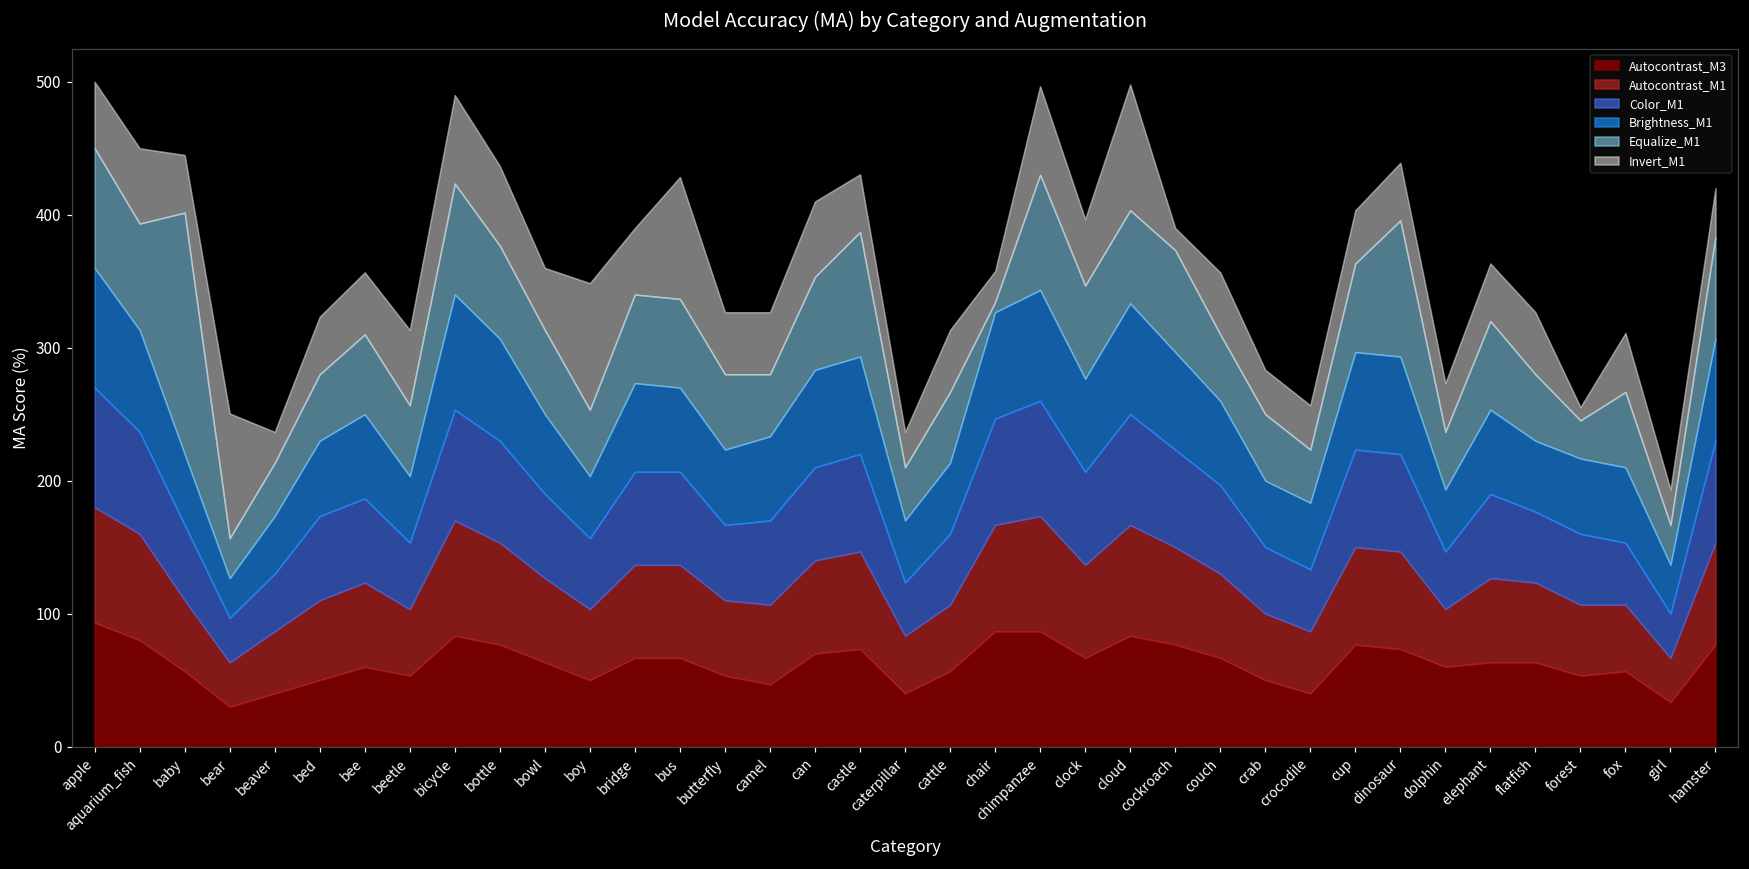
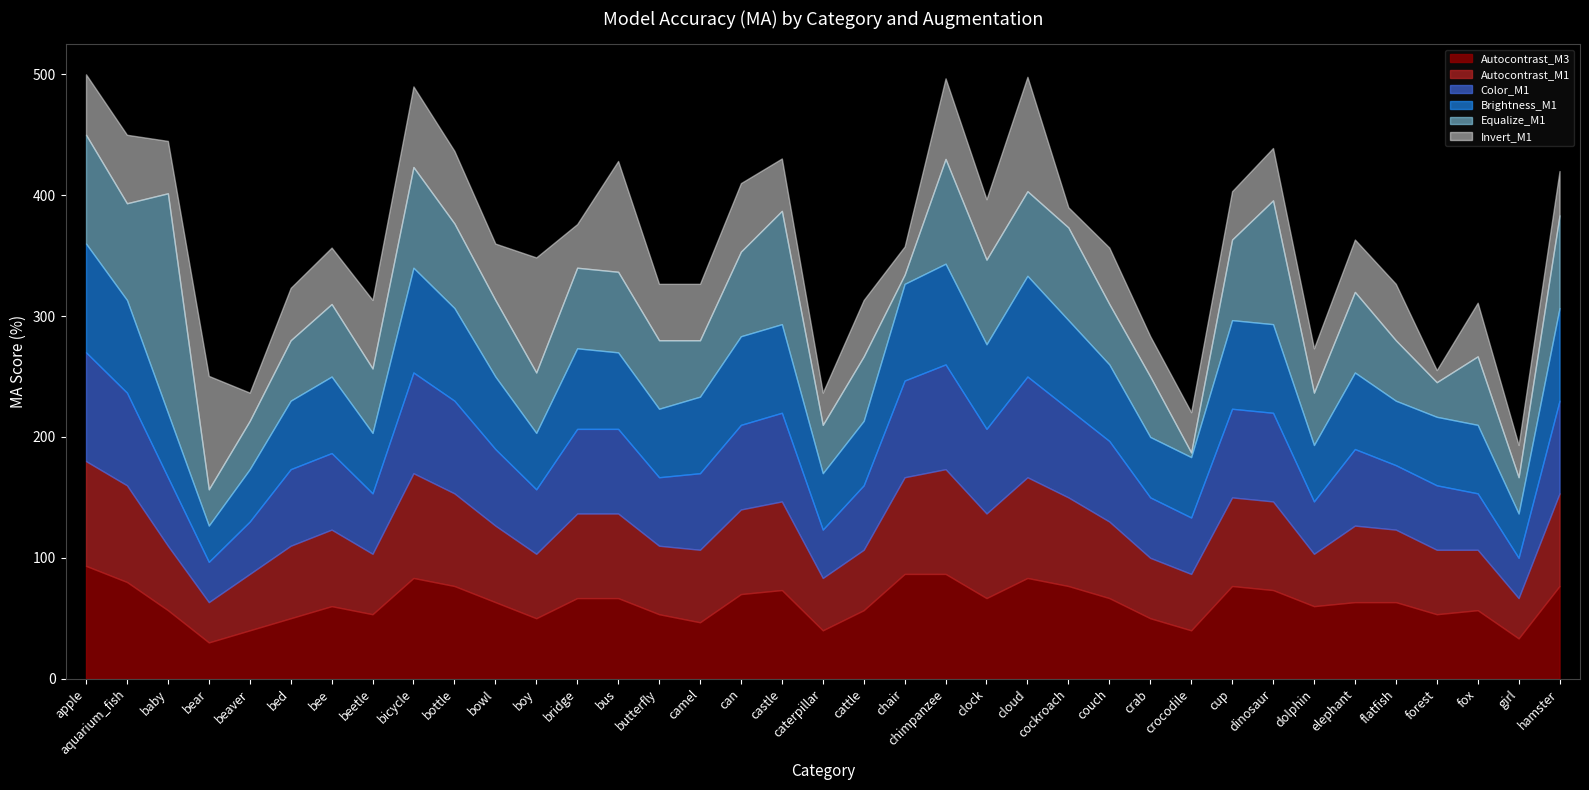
Invert_M1, bridge: 50 -> 36
Equalize_M1, crocodile: 40 -> 4
